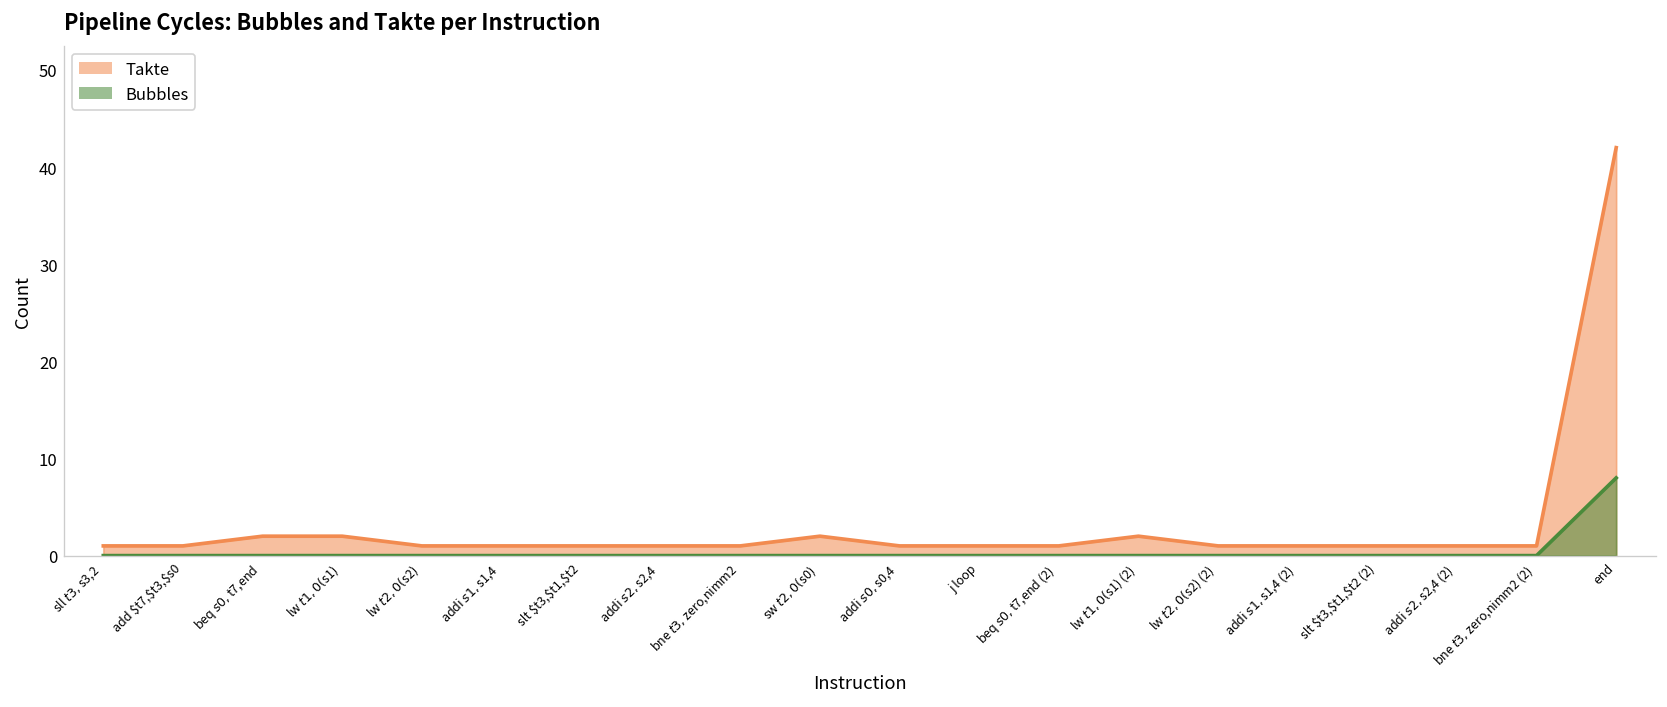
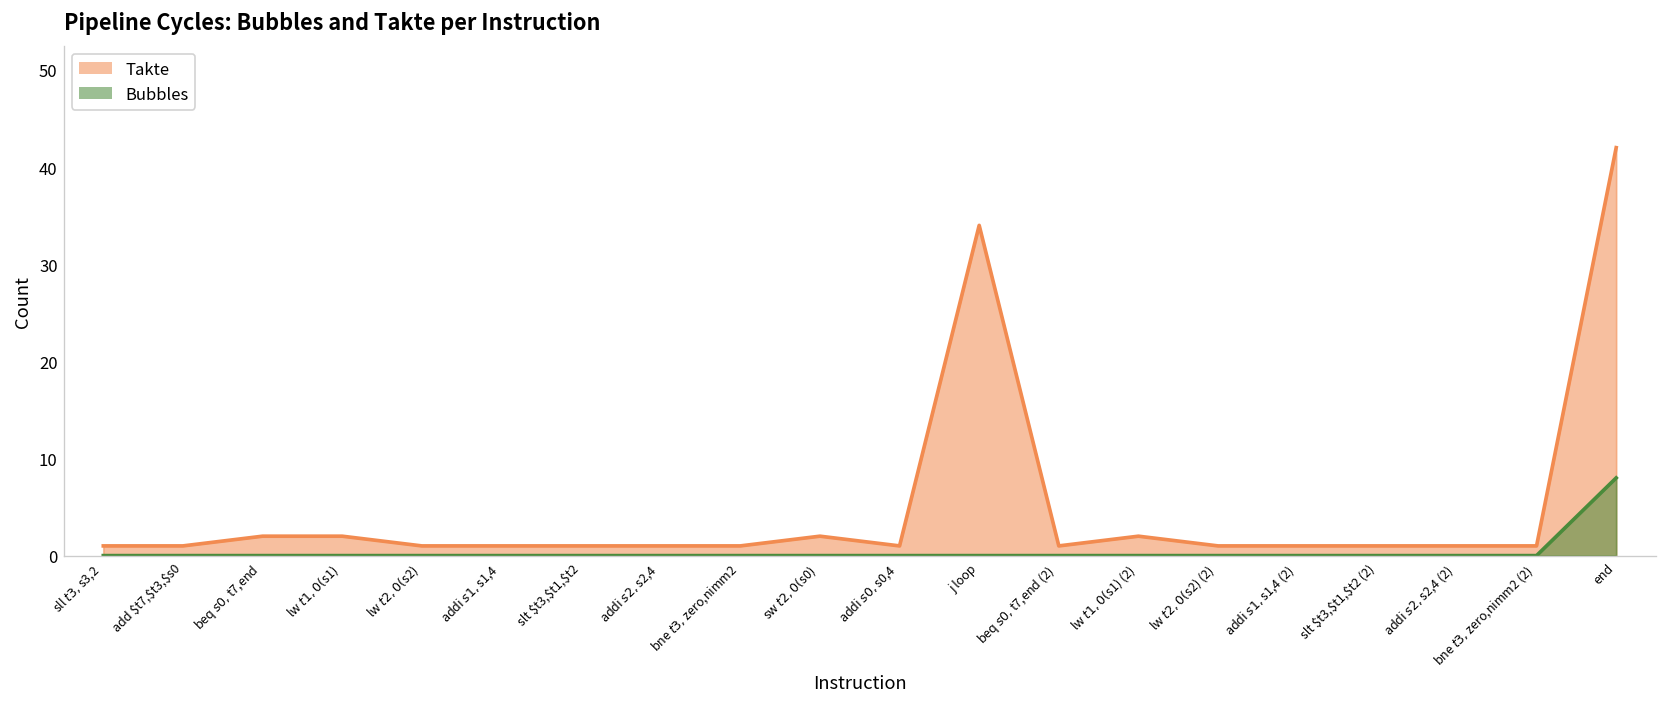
Takte, j loop: 1 -> 34
